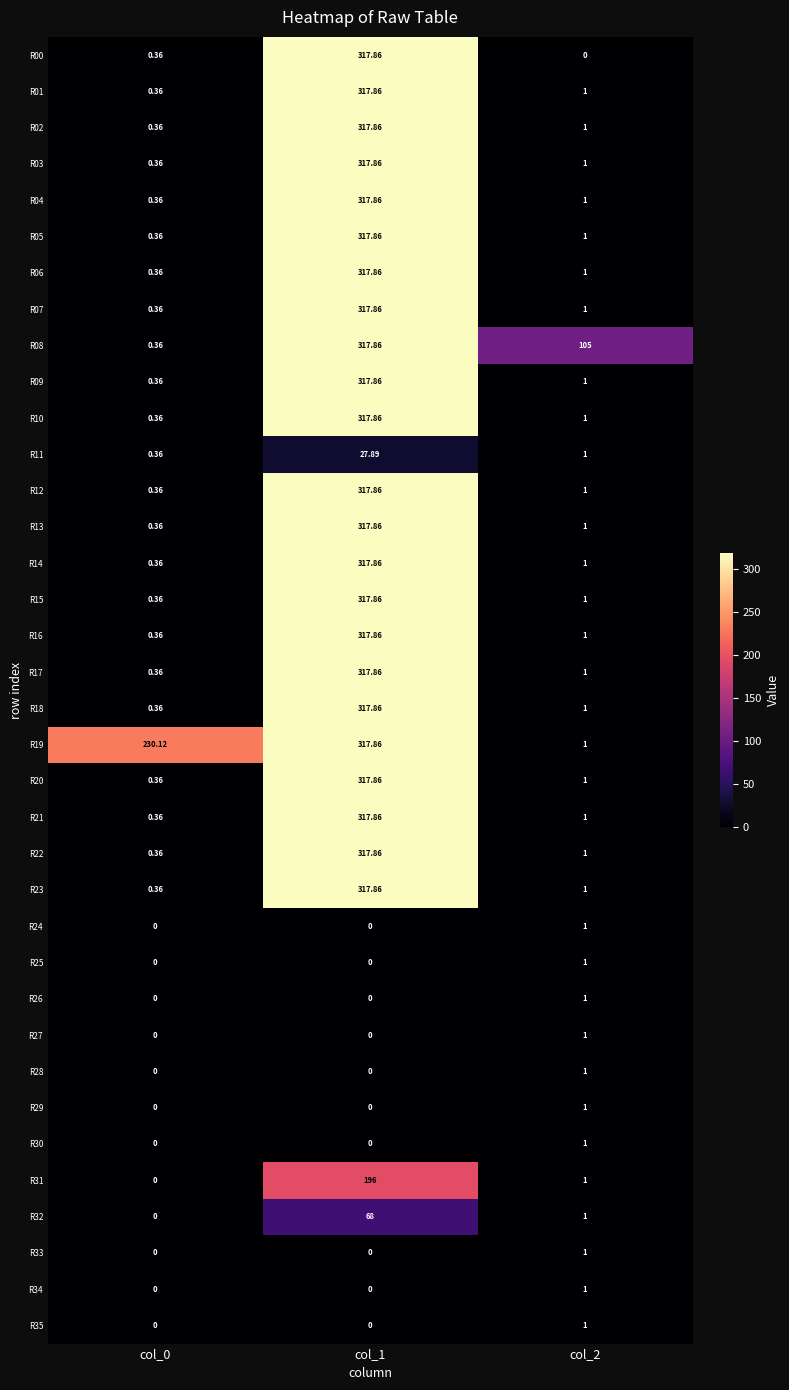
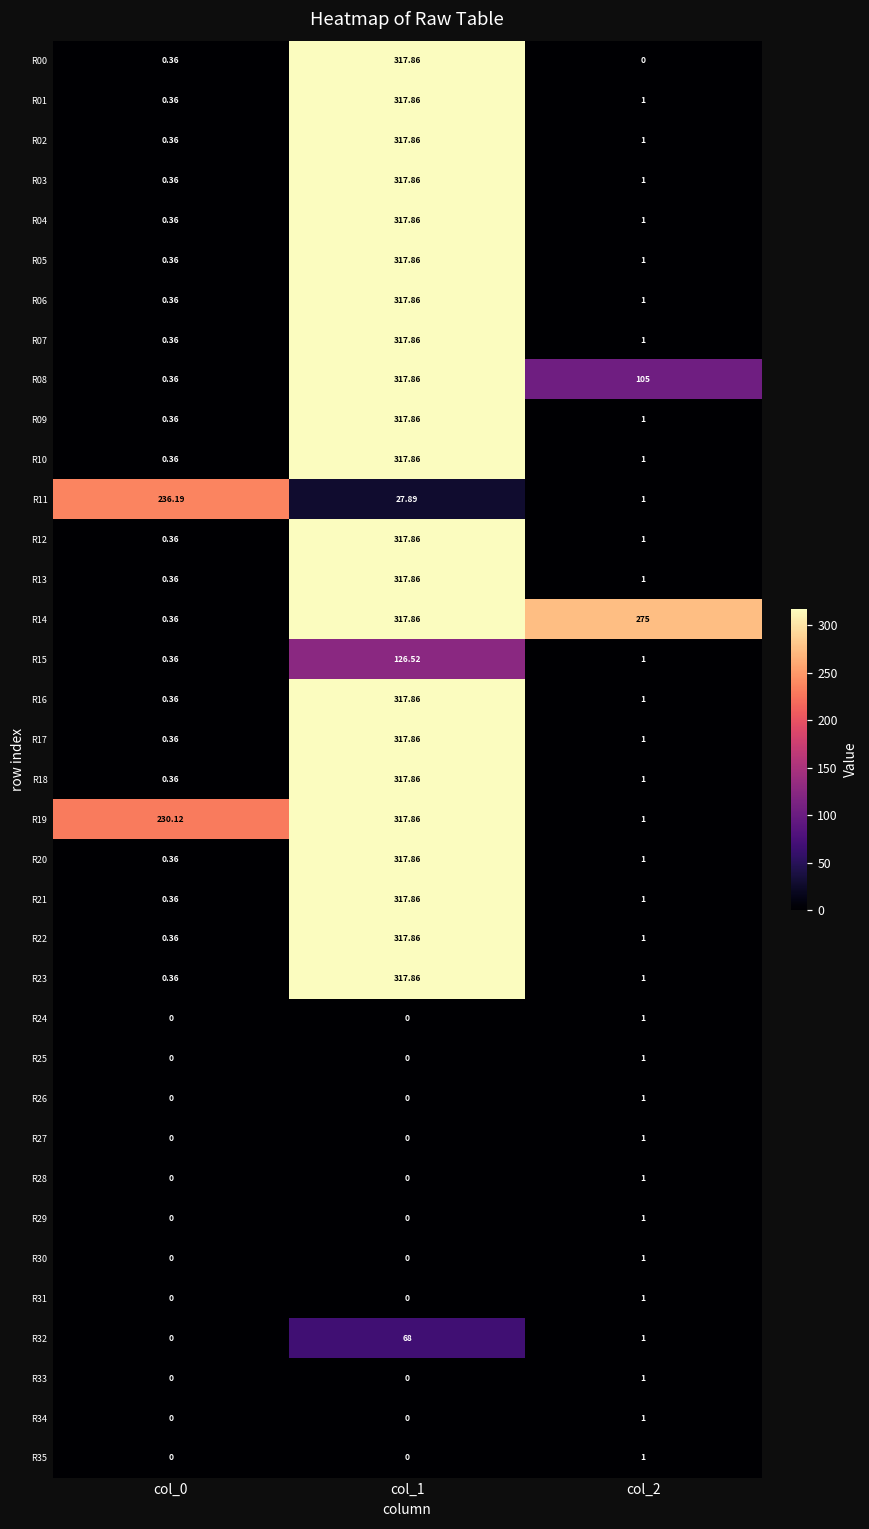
R11, col_0: 0.36 -> 236.19
R14, col_2: 1 -> 275
R15, col_1: 317.86 -> 126.52
R31, col_1: 196 -> 0
